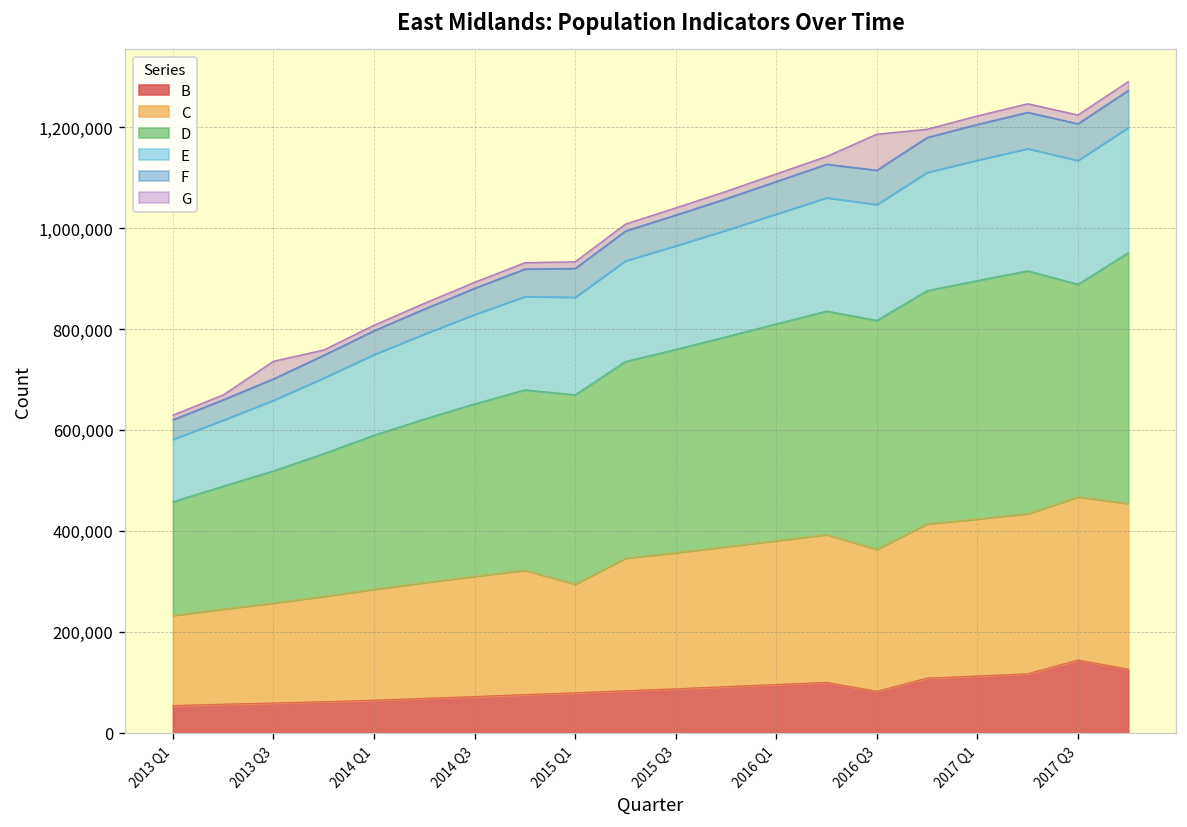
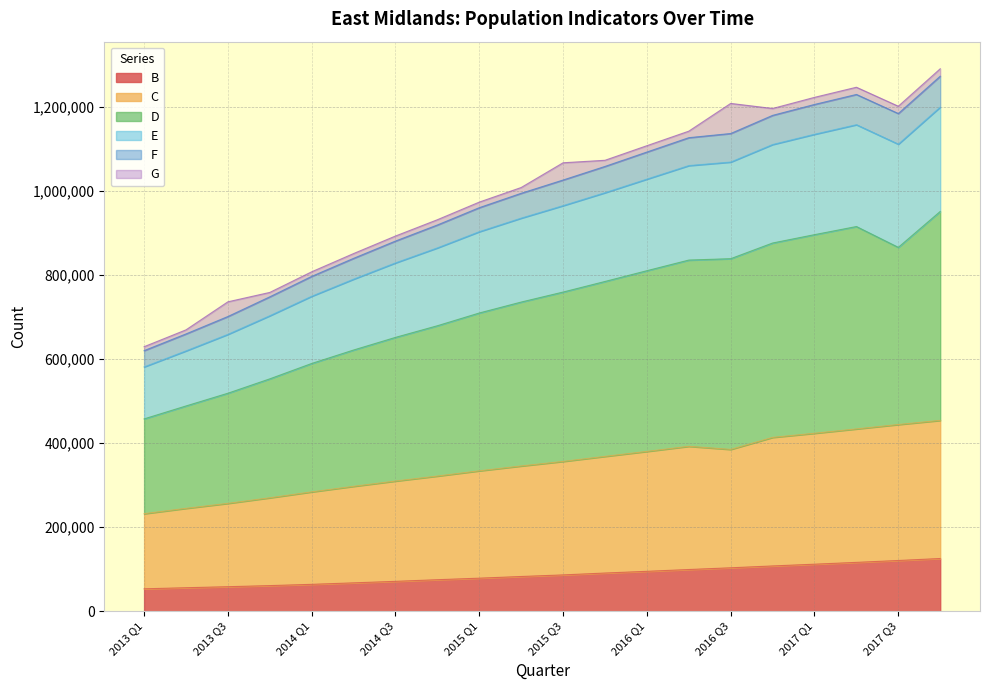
C, 2015 Q1: 220,000 -> 260,000
G, 2015 Q3: 10,000 -> 40,000
B, 2016 Q3: 80,000 -> 100,000
B, 2017 Q3: 140,000 -> 120,000
